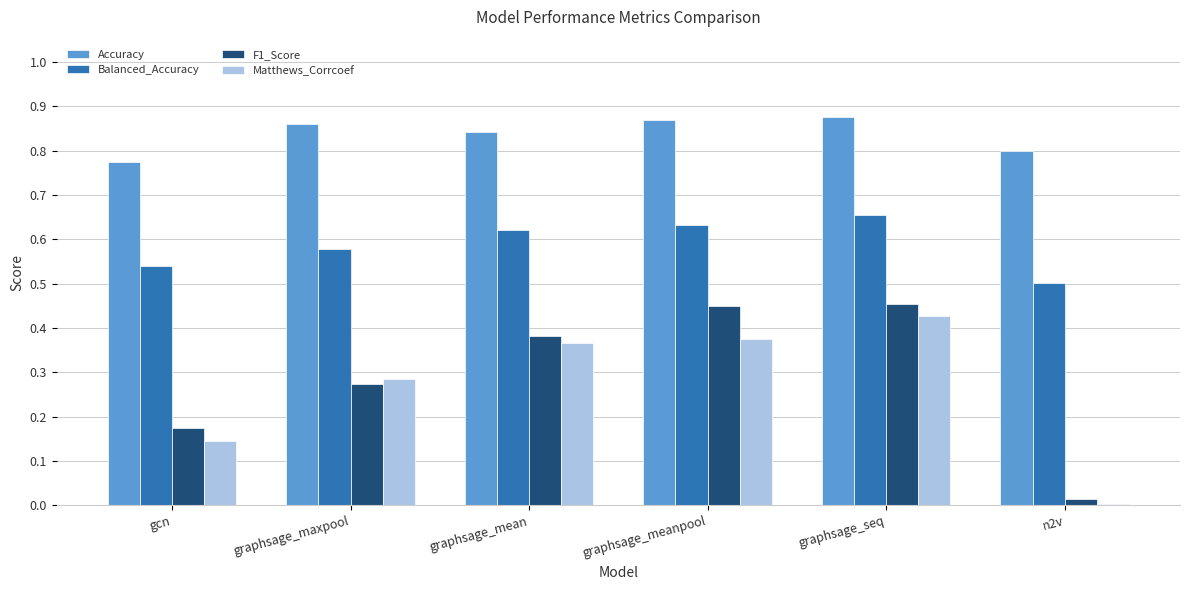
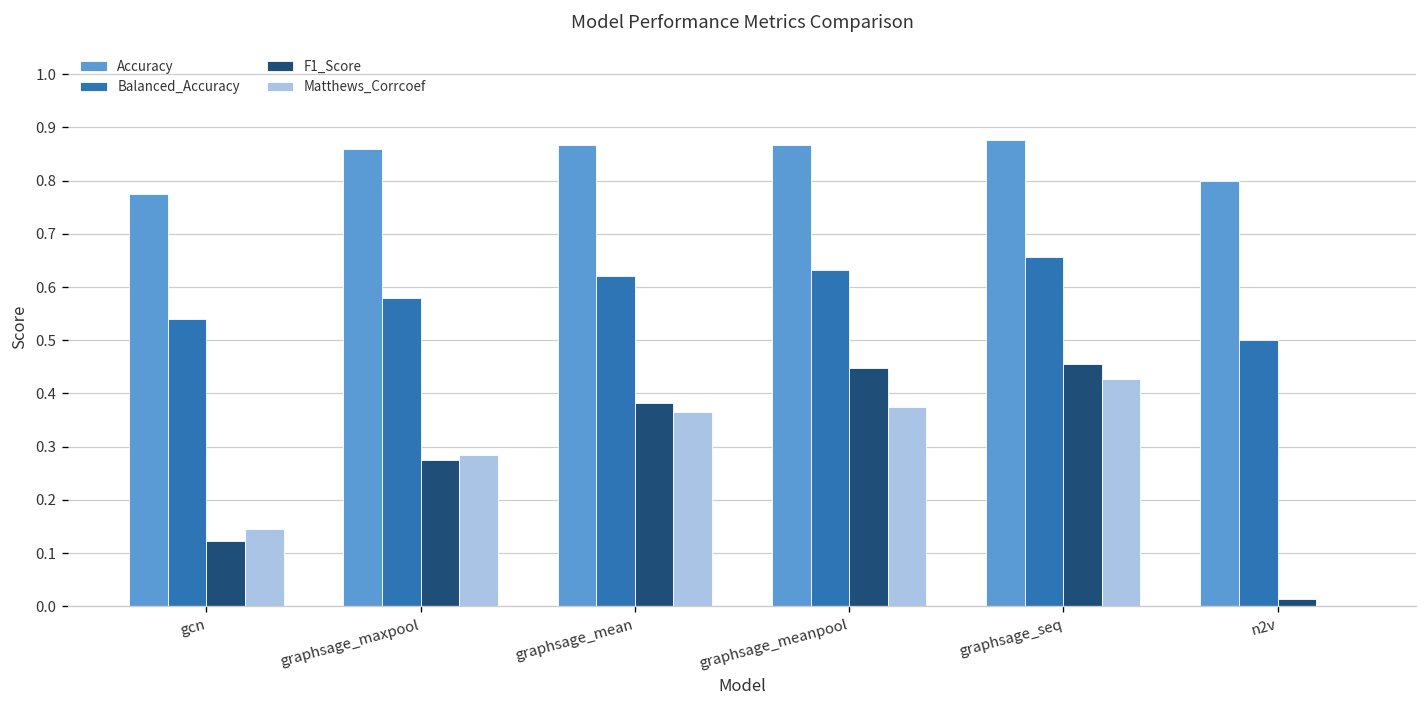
F1_Score, gcn: 0.17 -> 0.12
Accuracy, graphsage_mean: 0.84 -> 0.87
